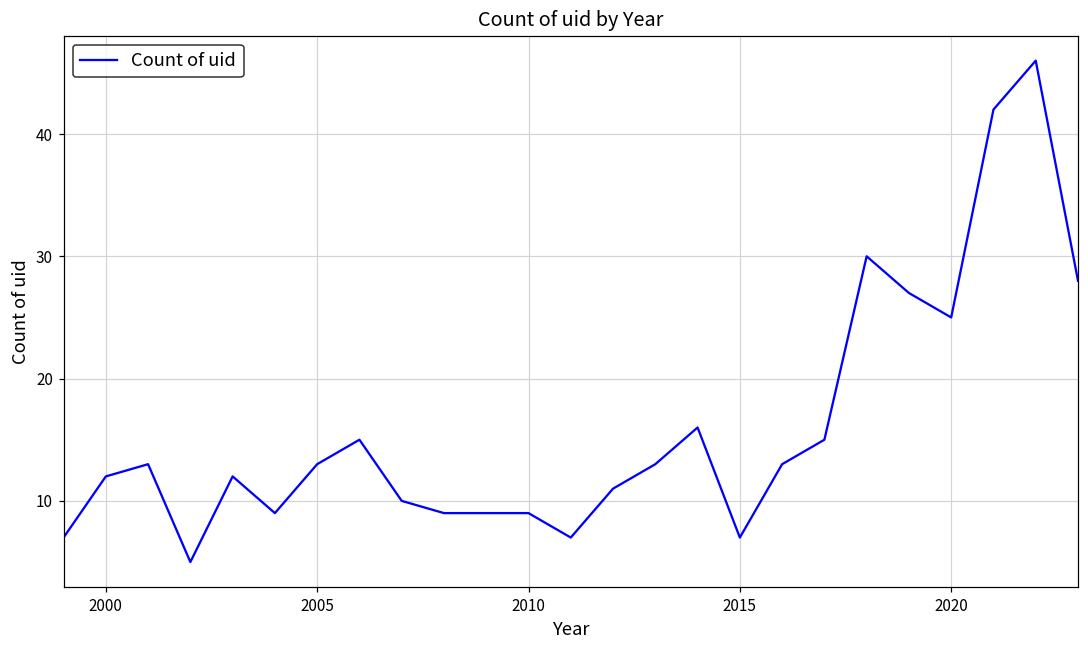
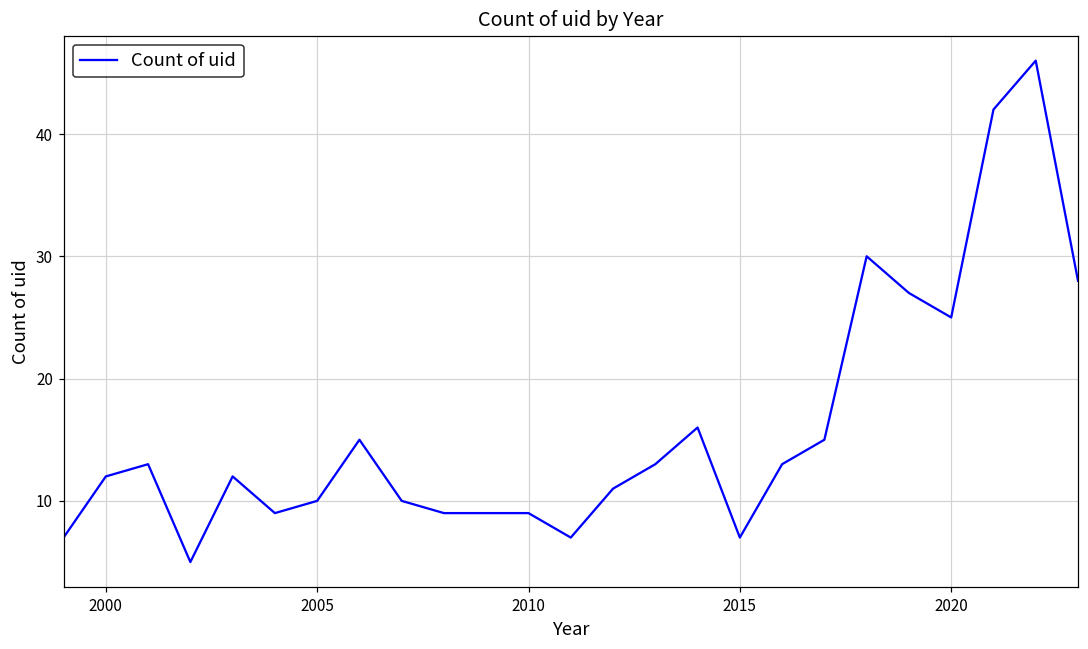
2005: 13 -> 10
